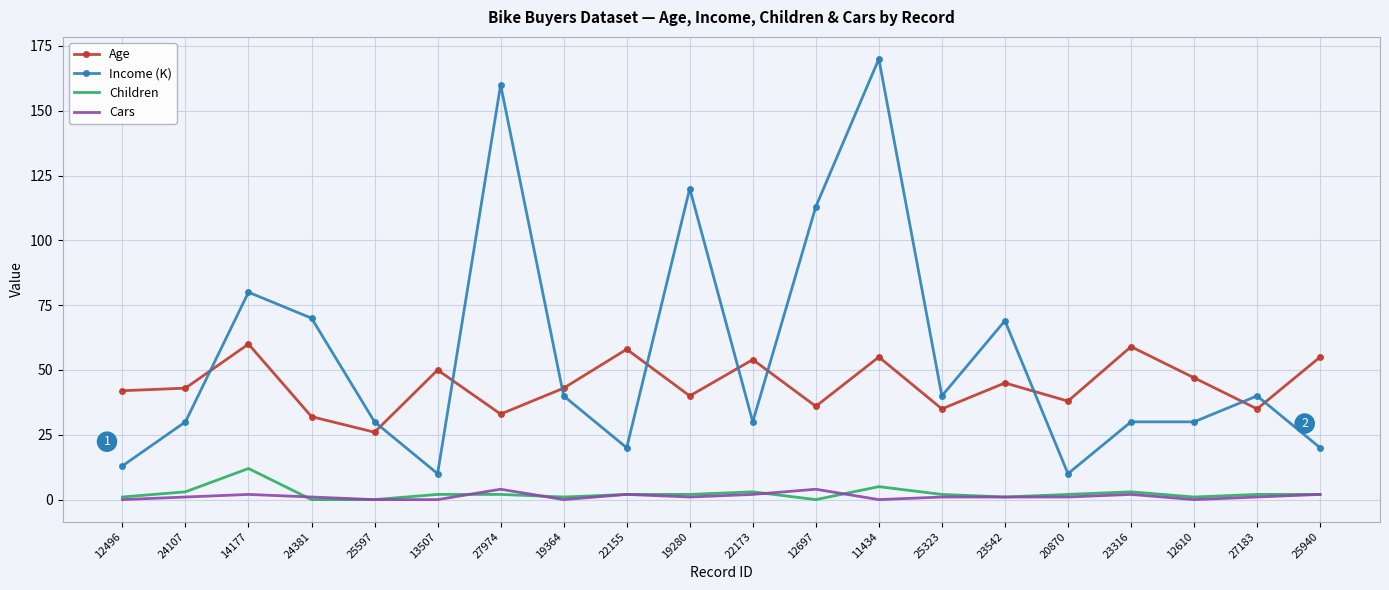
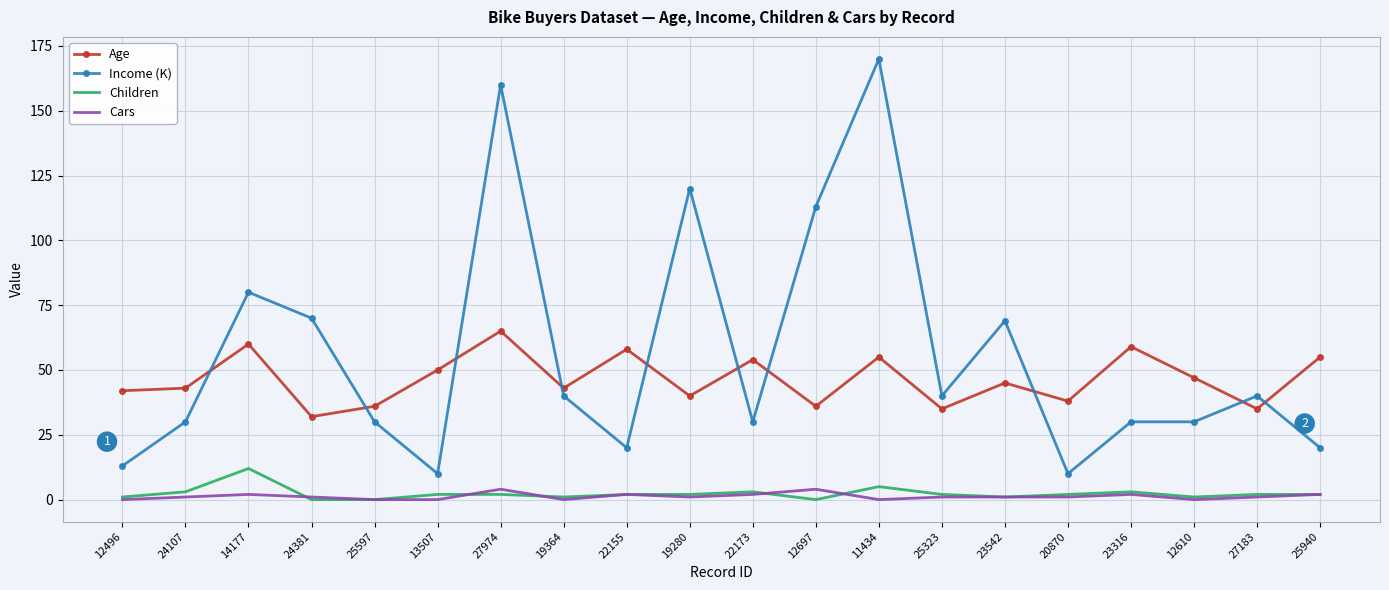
Age, 25597: 26 -> 36
Age, 27974: 33 -> 65
